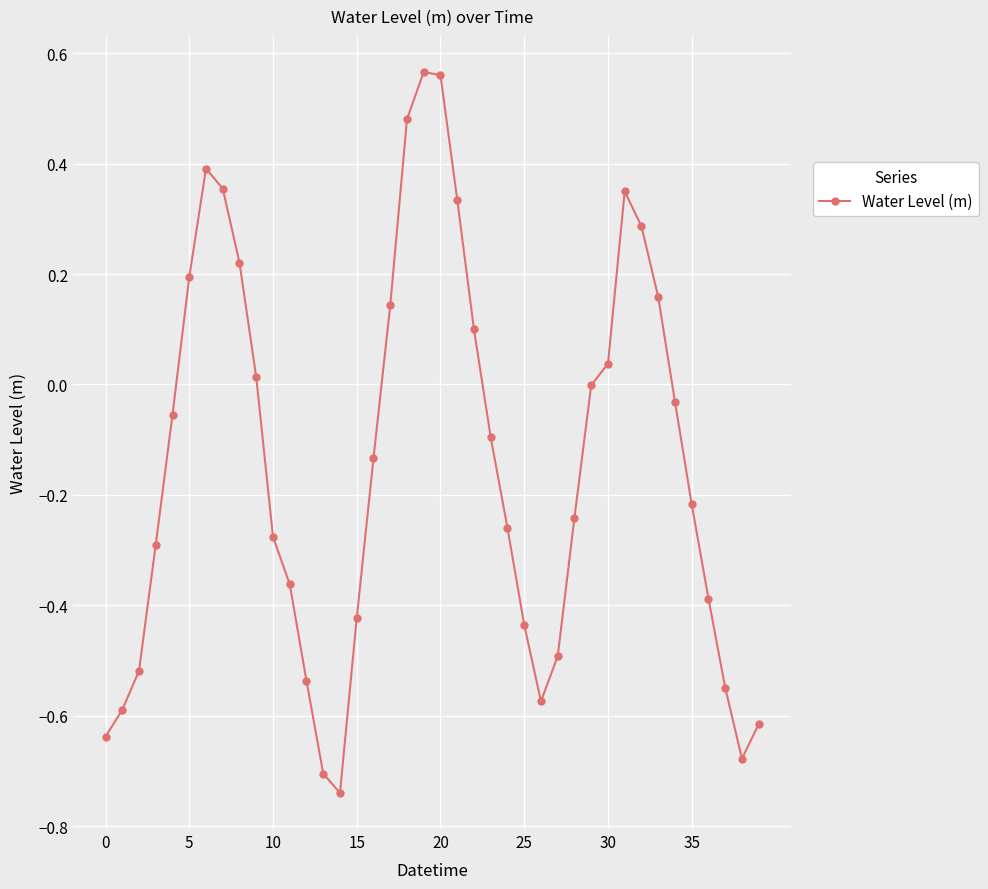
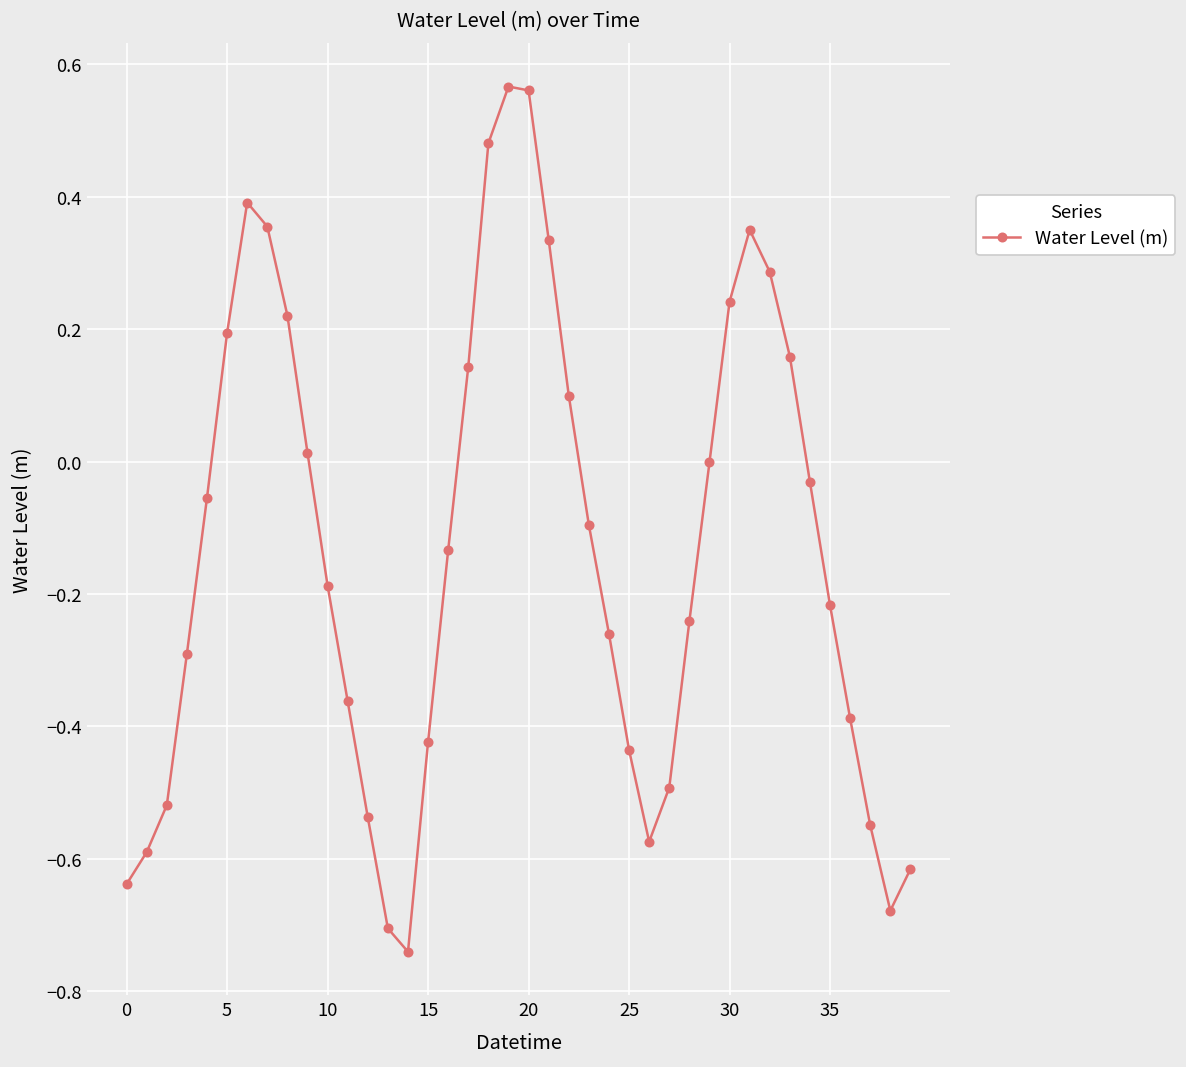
10: -0.28 -> -0.19
30: 0.04 -> 0.24
